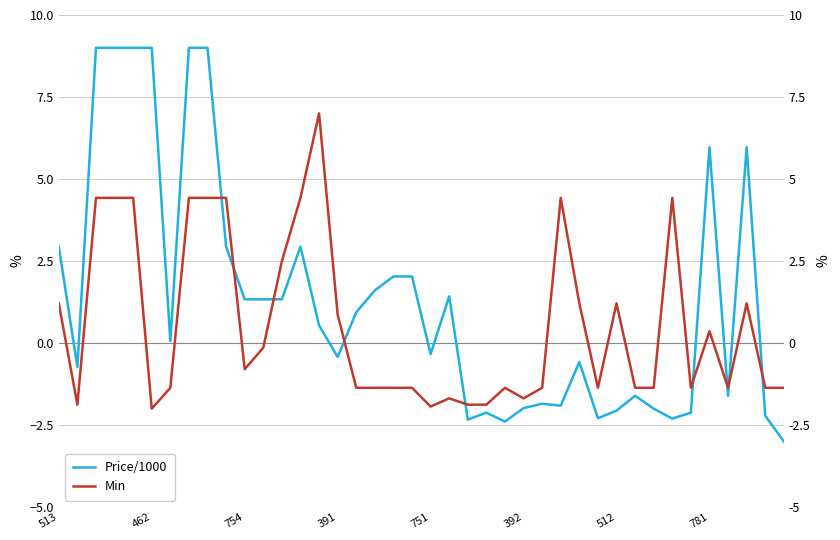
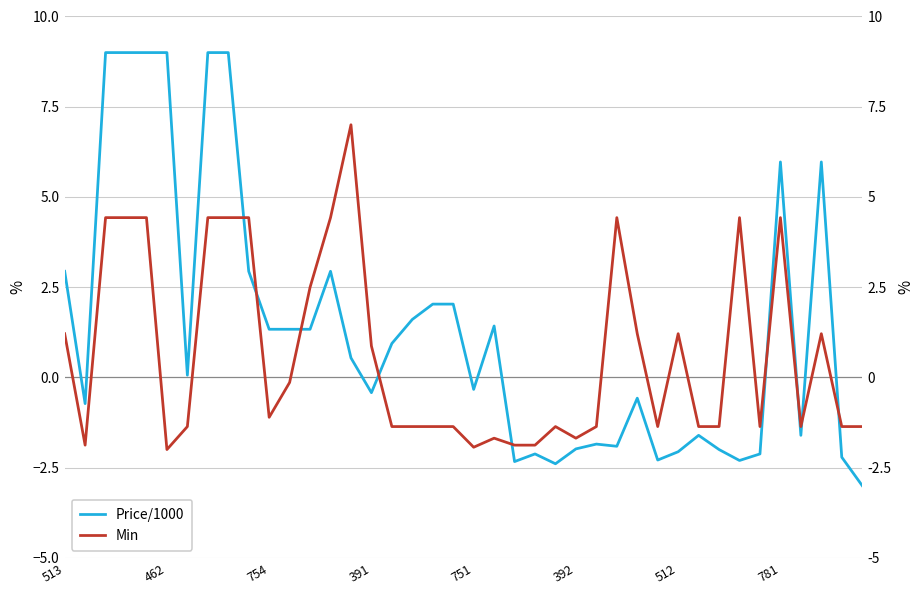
Min, 754: -0.8 -> -1.1
Min, 781: 0.4 -> 4.4
